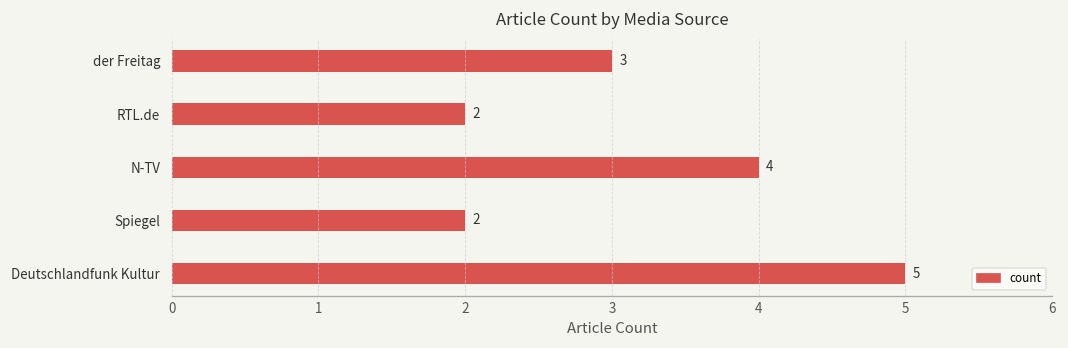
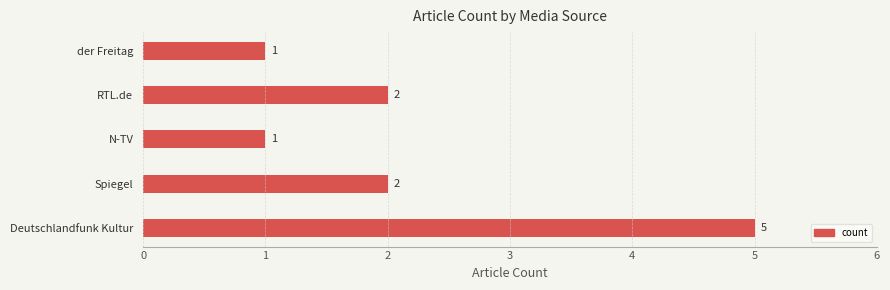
der Freitag: 3 -> 1
N-TV: 4 -> 1
